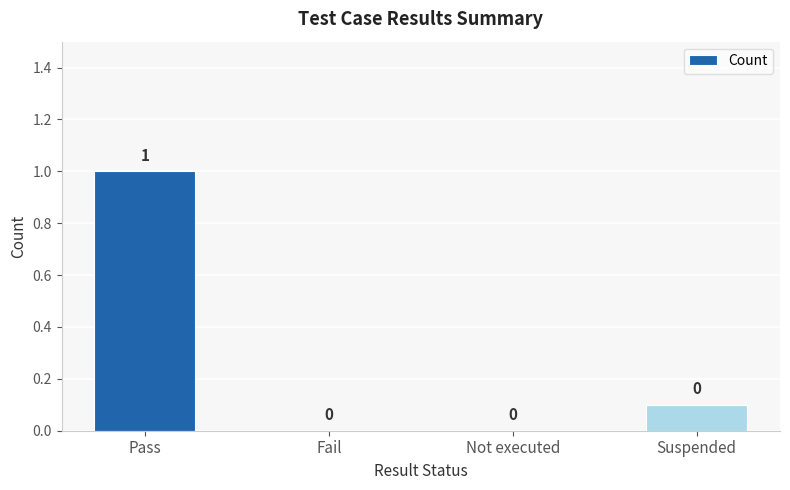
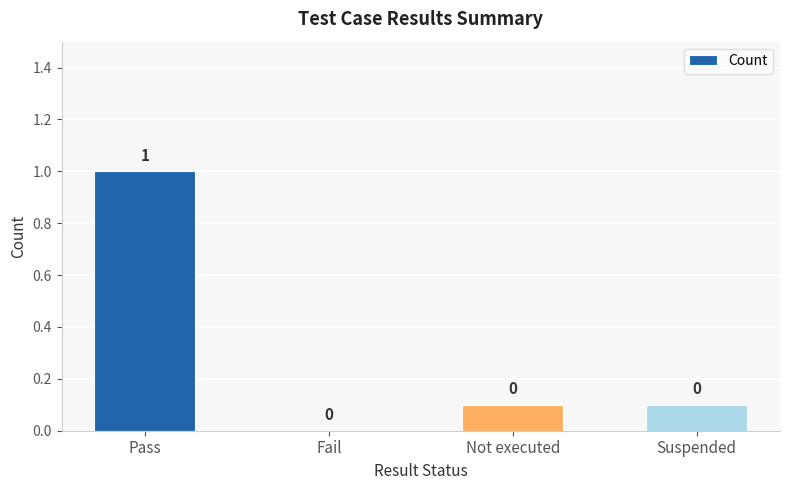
Not executed: 0.0 -> 0.1
